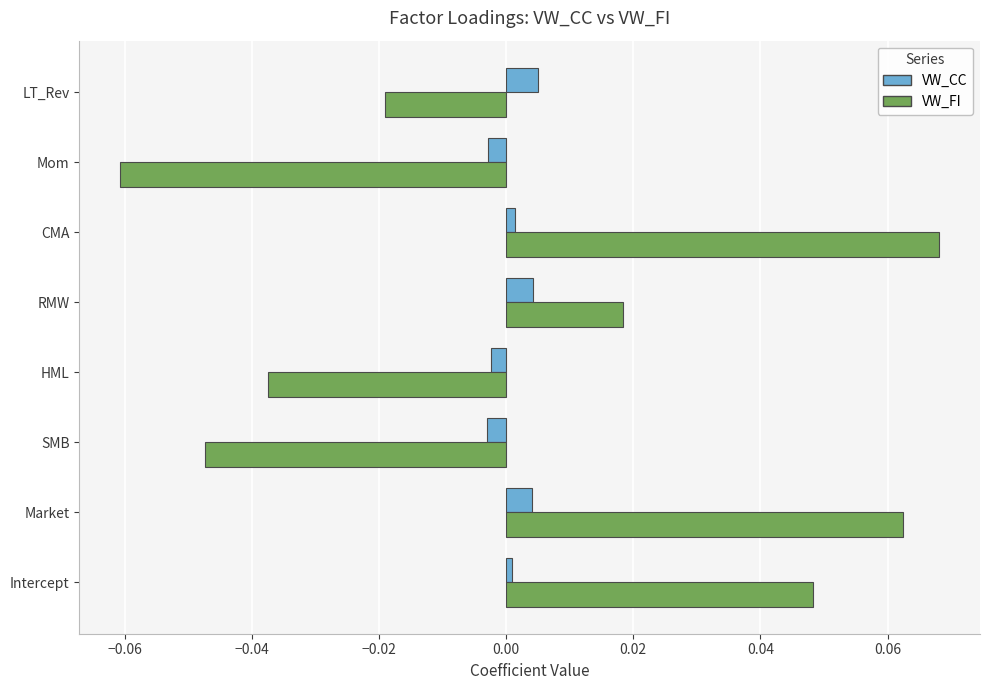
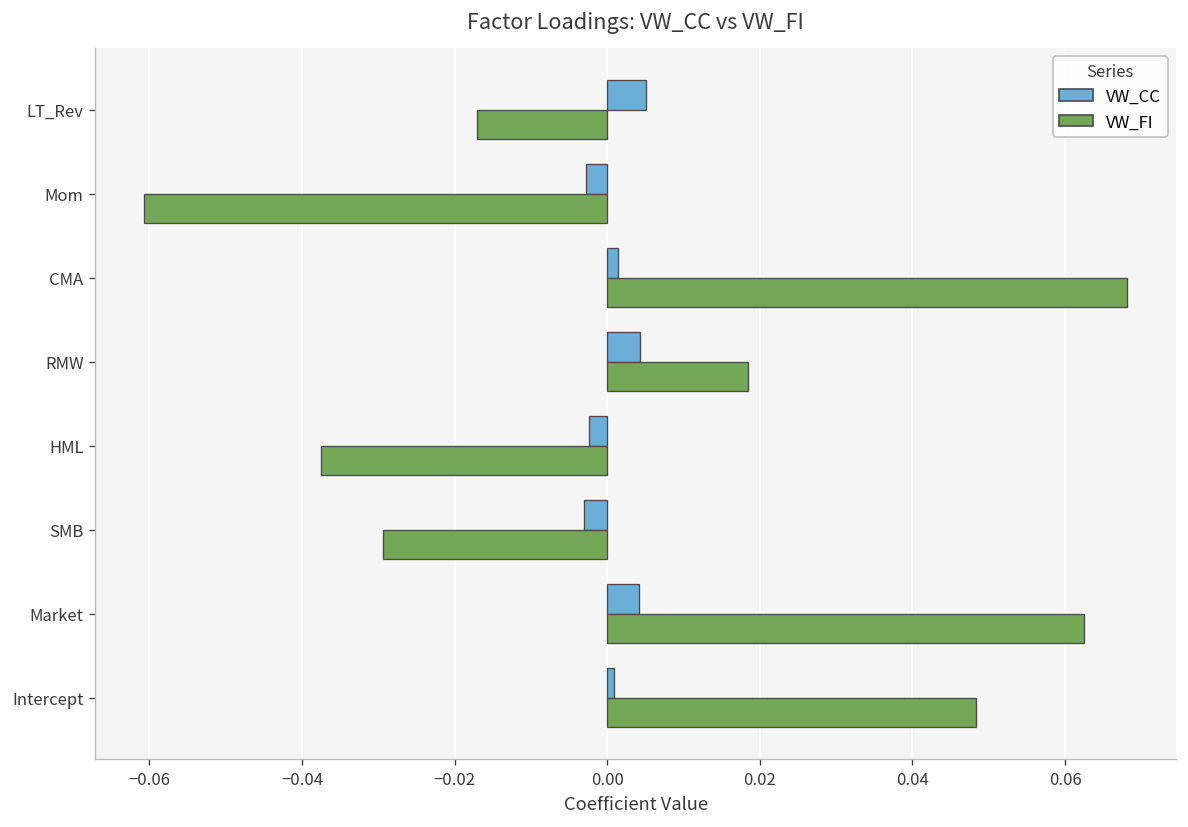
VW_FI, LT_Rev: -0.019 -> -0.017
VW_FI, SMB: -0.047 -> -0.029
